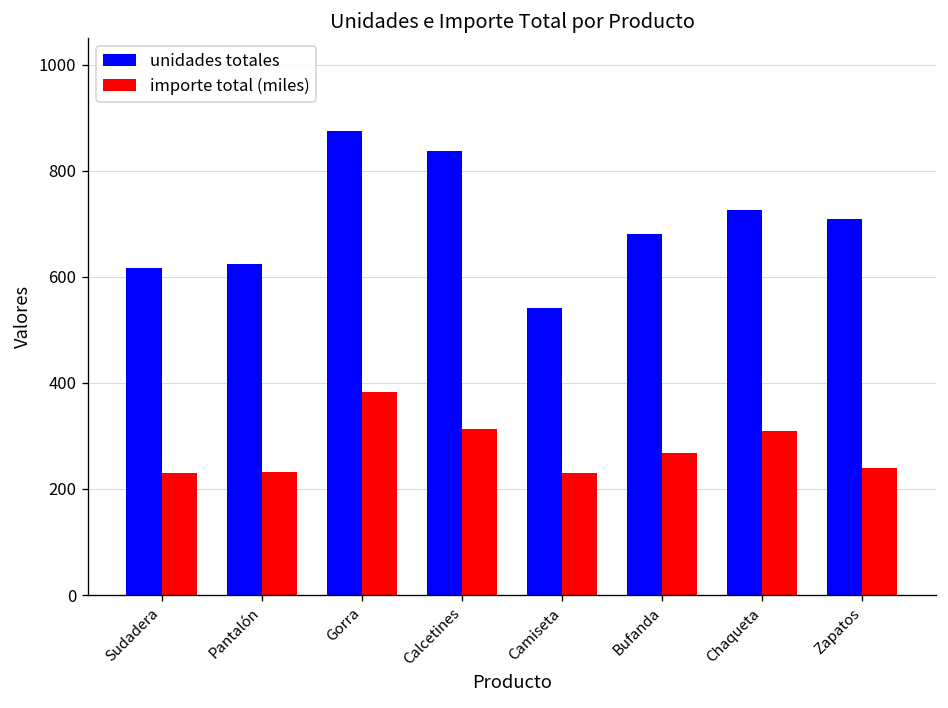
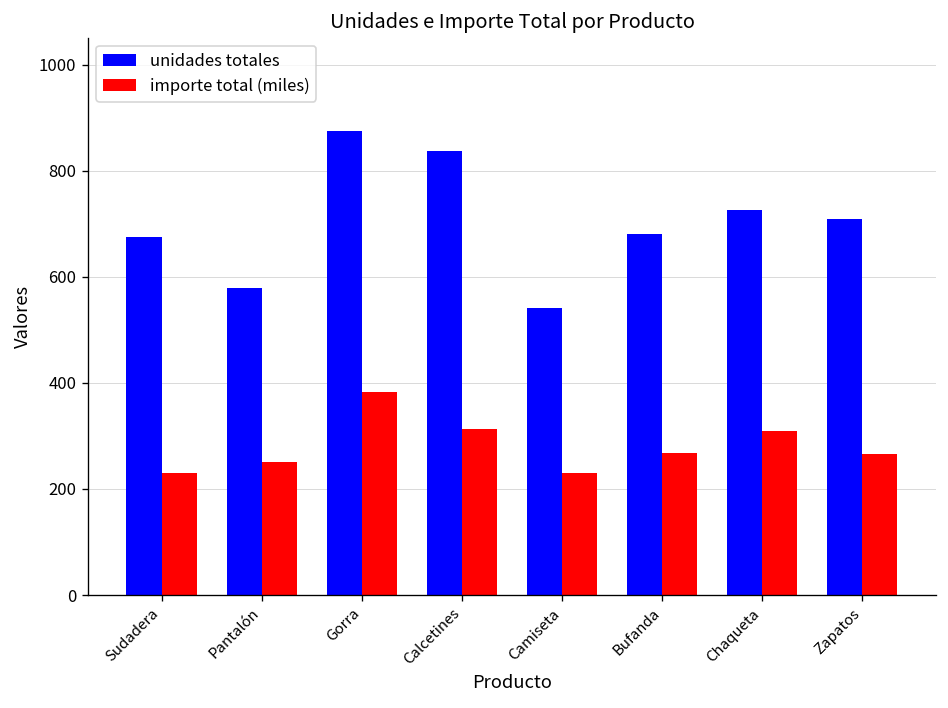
unidades totales, Sudadera: 620 -> 680
unidades totales, Pantalón: 630 -> 580
importe total (miles), Pantalón: 230 -> 250
importe total (miles), Zapatos: 240 -> 270
